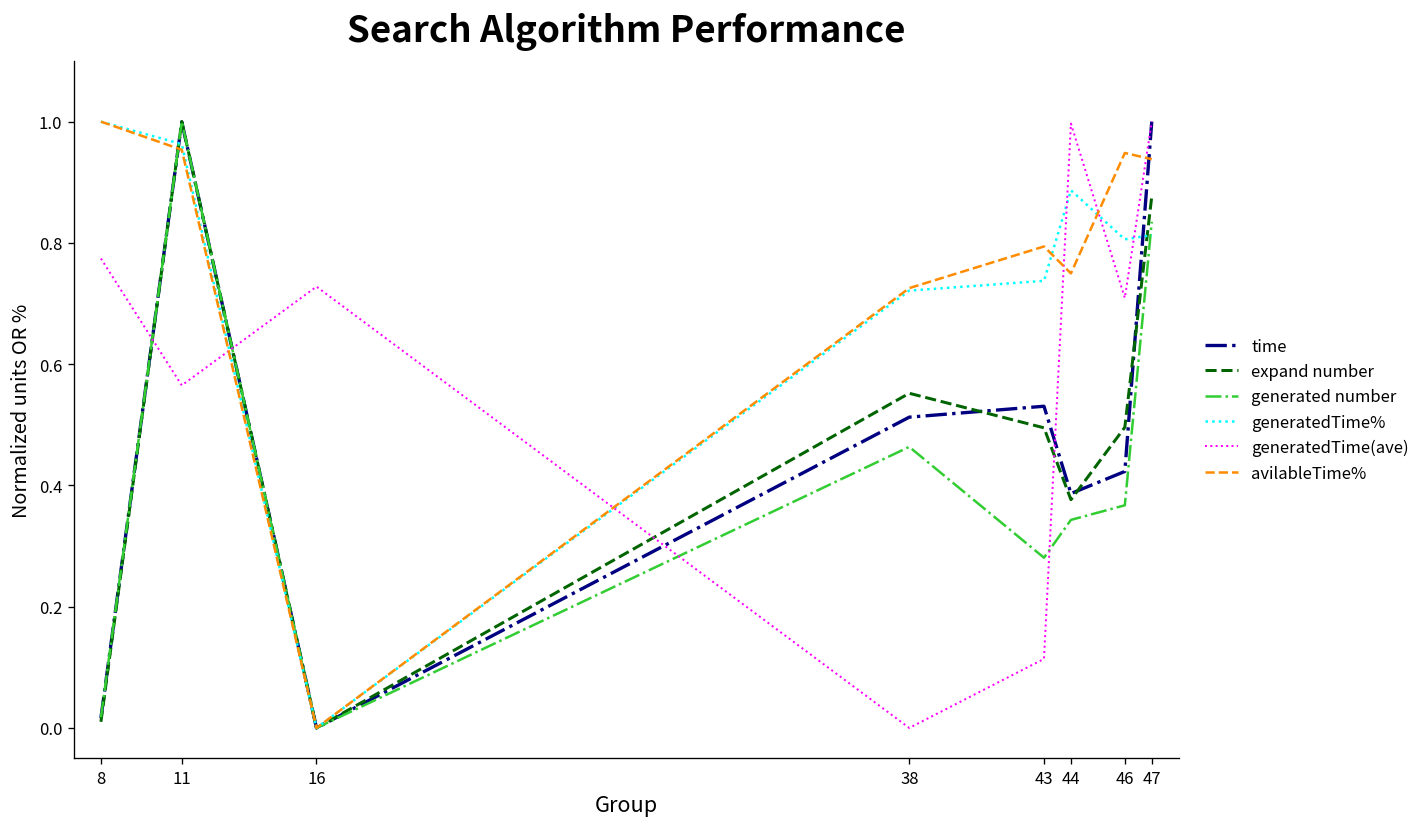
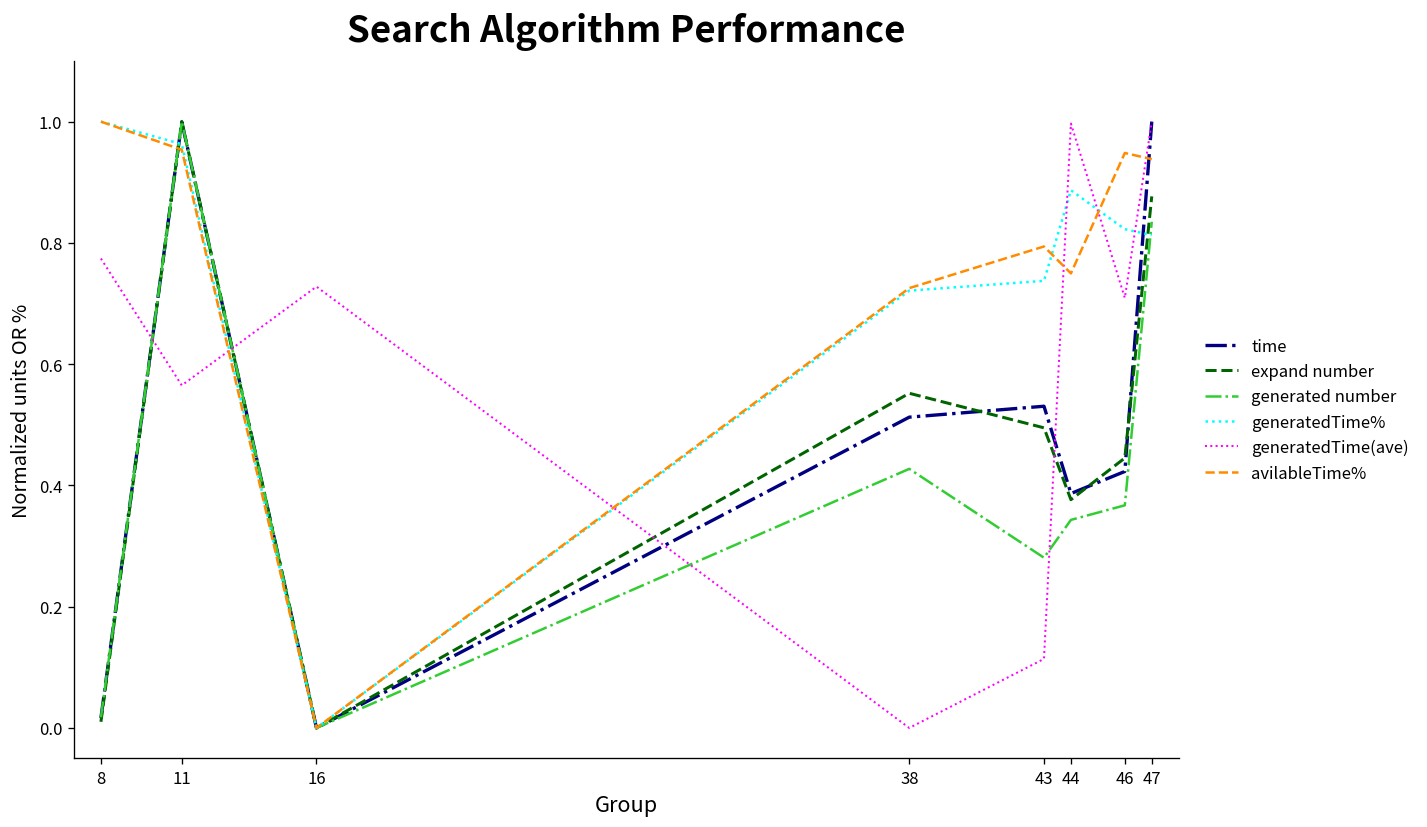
generated number, 38: 0.46 -> 0.43
expand number, 46: 0.50 -> 0.45
generatedTime%, 46: 0.81 -> 0.82
